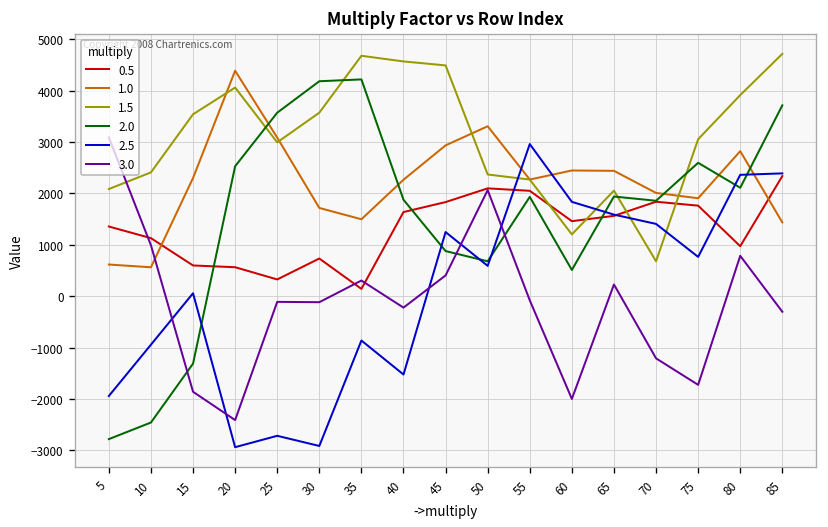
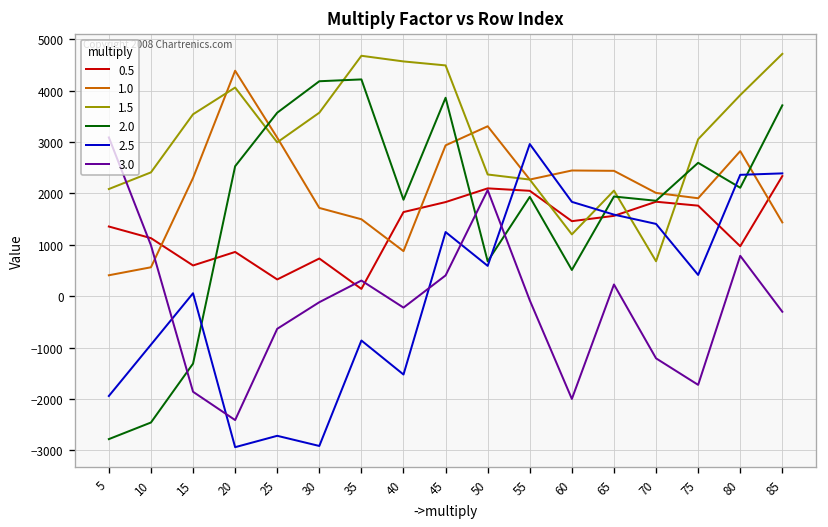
1.0, 5: 600 -> 400
0.5, 20: 600 -> 900
3.0, 25: -100 -> -600
1.0, 40: 2300 -> 900
2.0, 45: 900 -> 3900
2.5, 75: 800 -> 400
